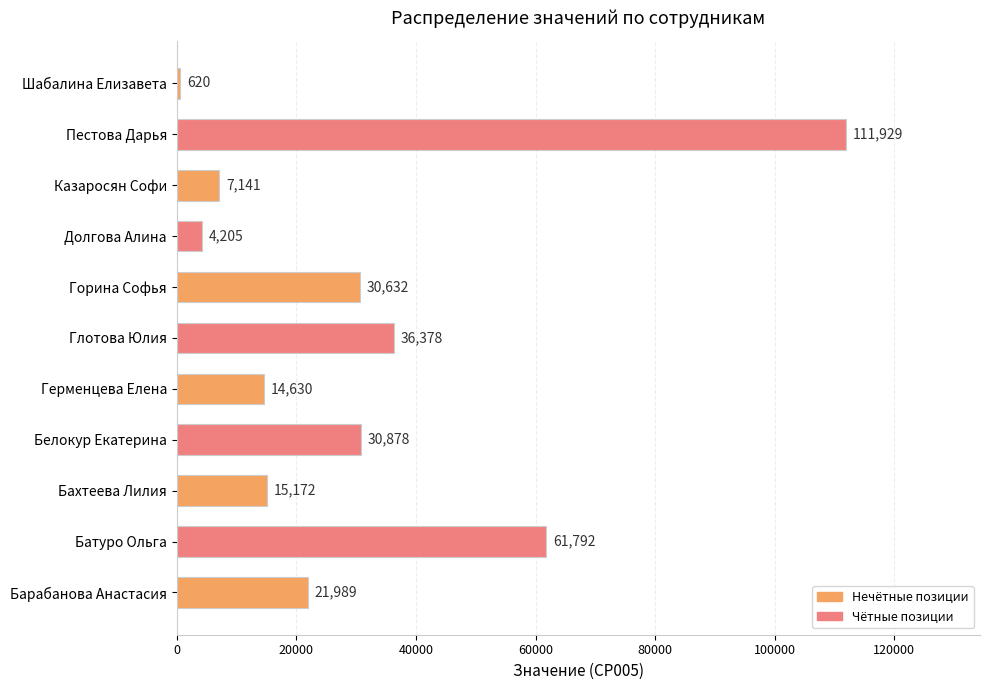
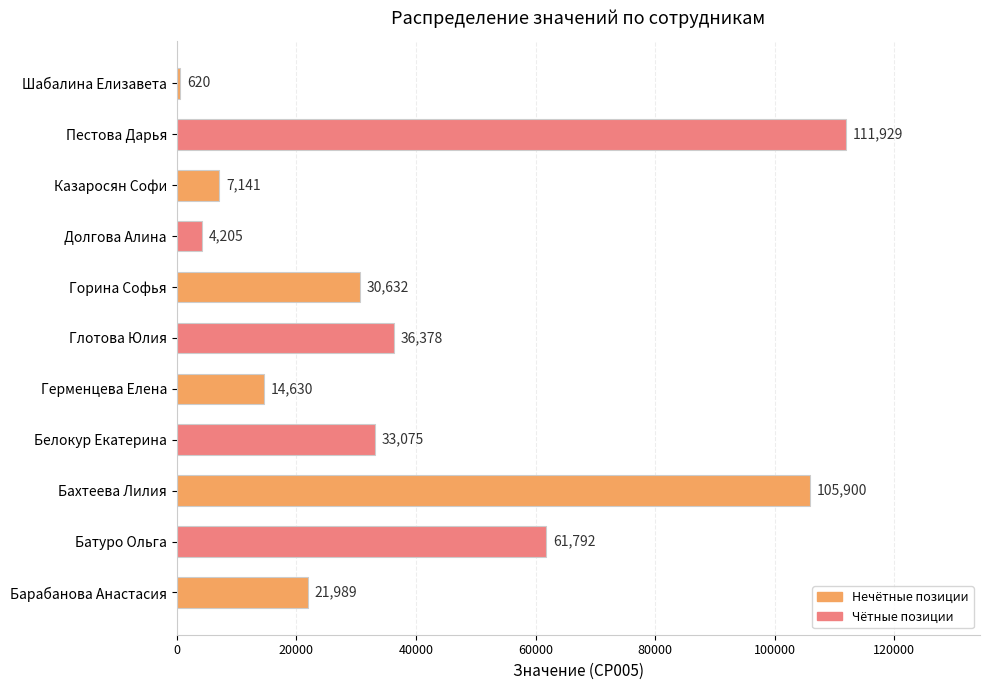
Белокур Екатерина: 30,878 -> 33,075
Бахтеева Лилия: 15,172 -> 105,900
